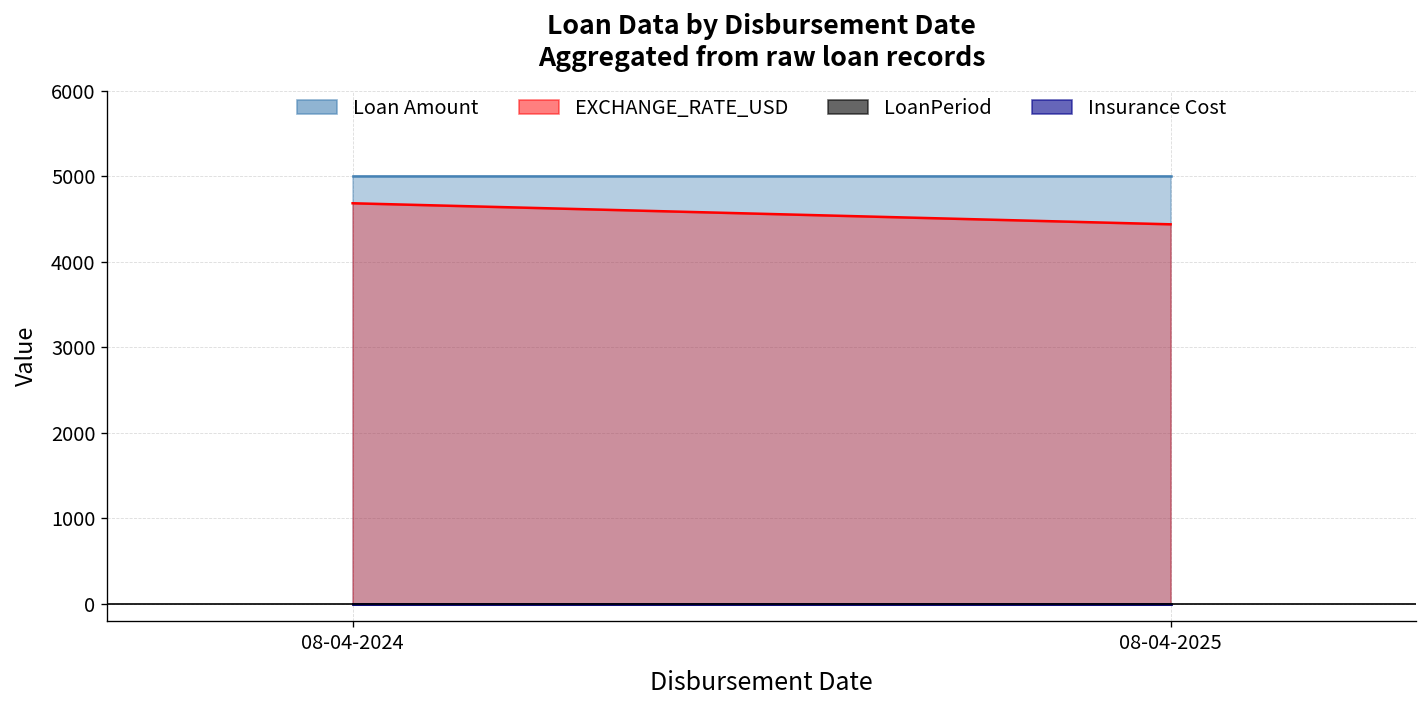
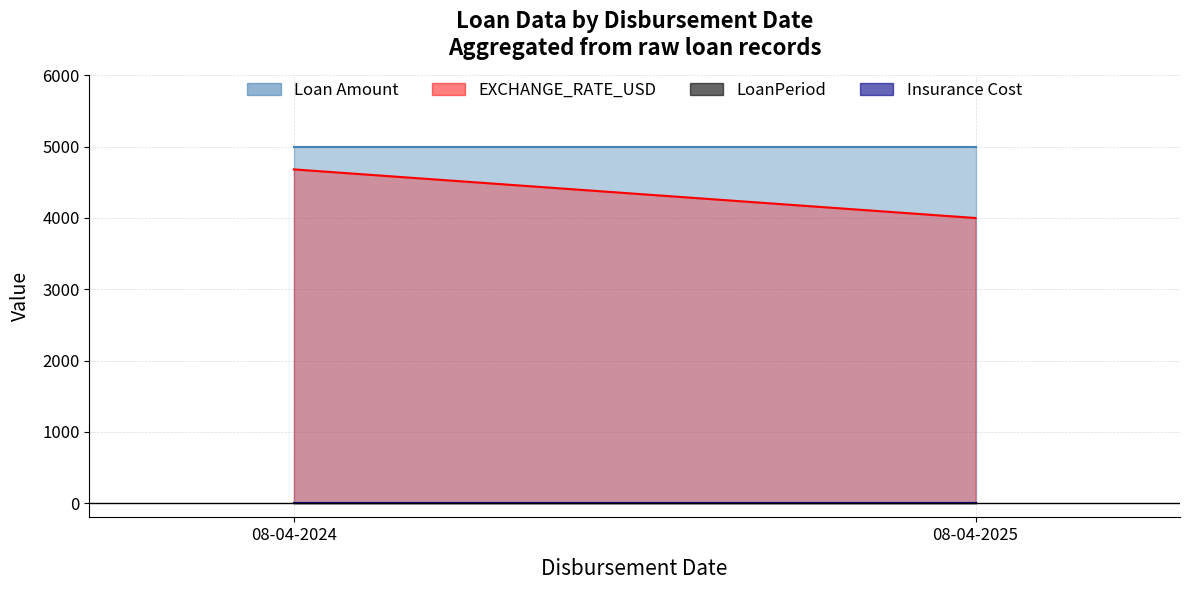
EXCHANGE_RATE_USD, 08-04-2025: 4400 -> 4000
